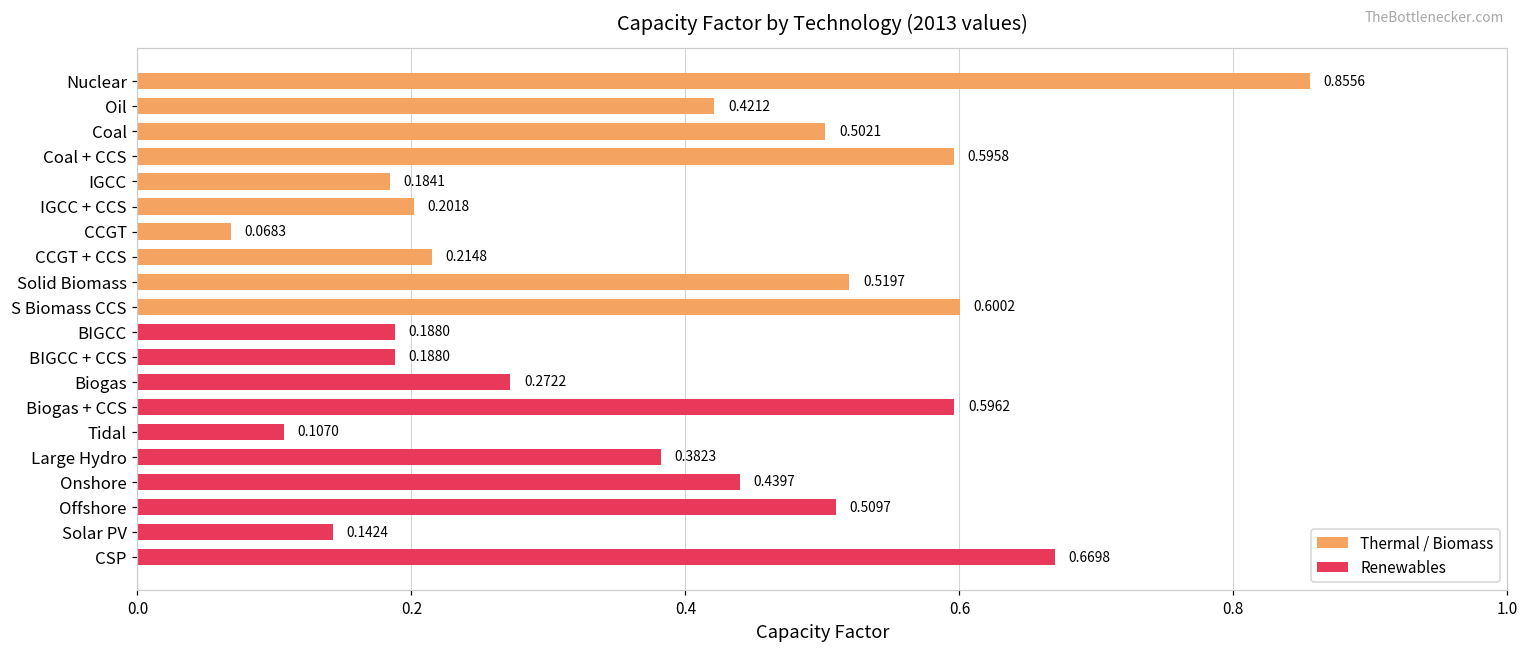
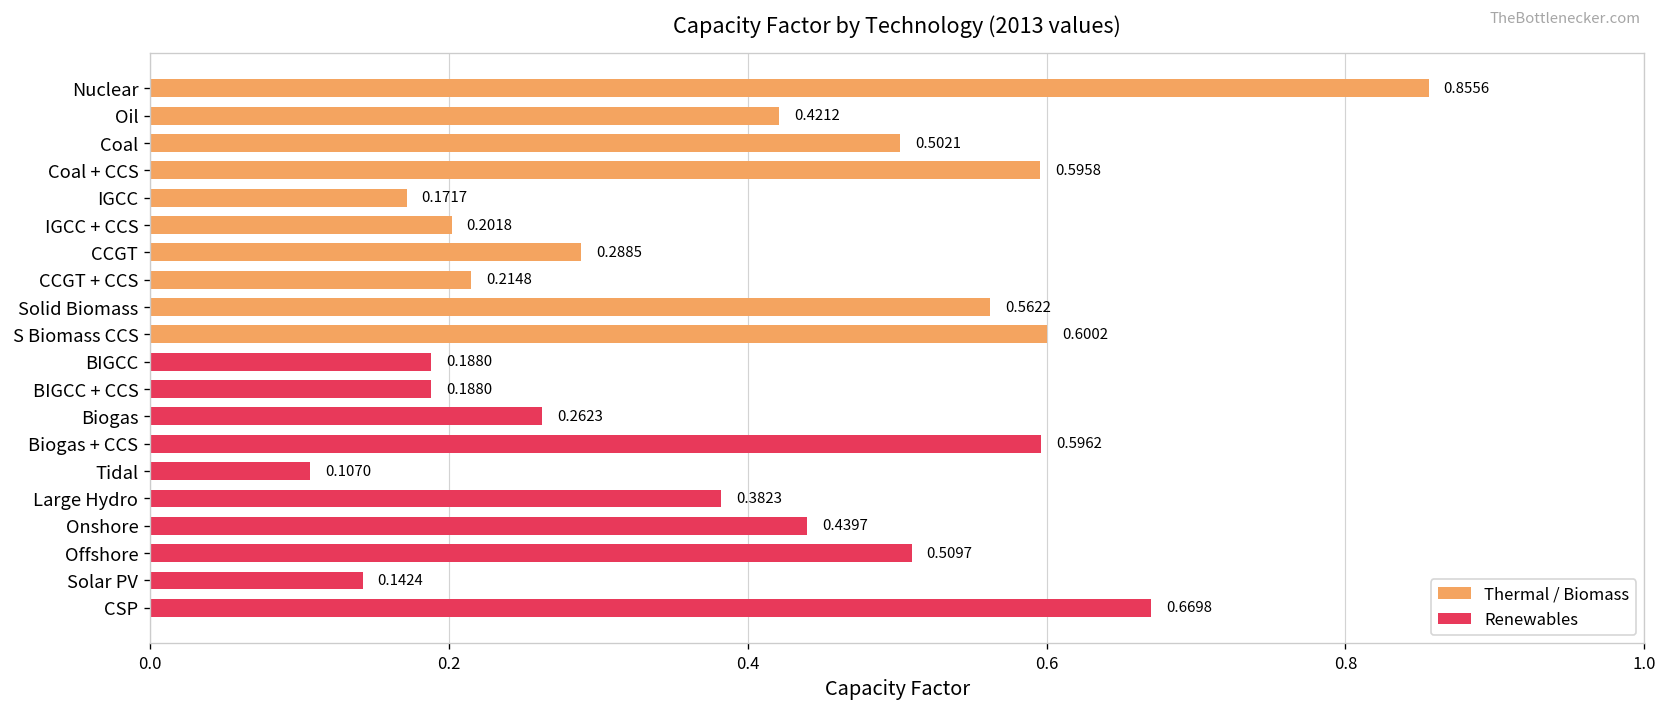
IGCC: 0.1841 -> 0.1717
CCGT: 0.0683 -> 0.2885
Solid Biomass: 0.5197 -> 0.5622
Biogas: 0.2722 -> 0.2623
